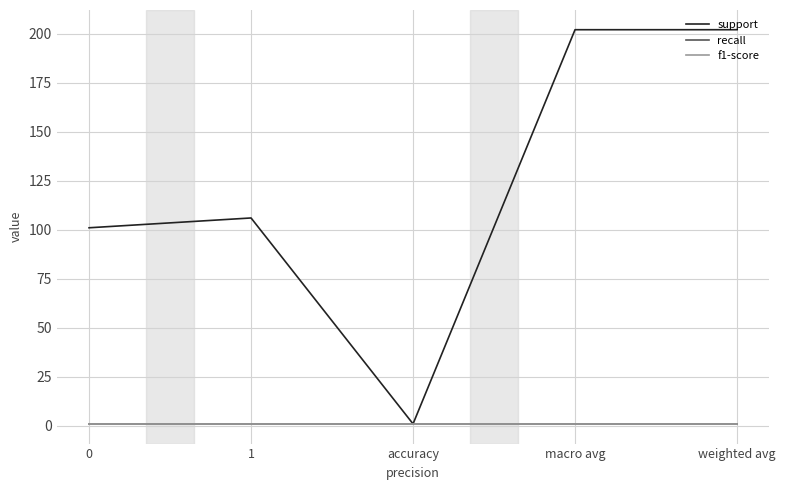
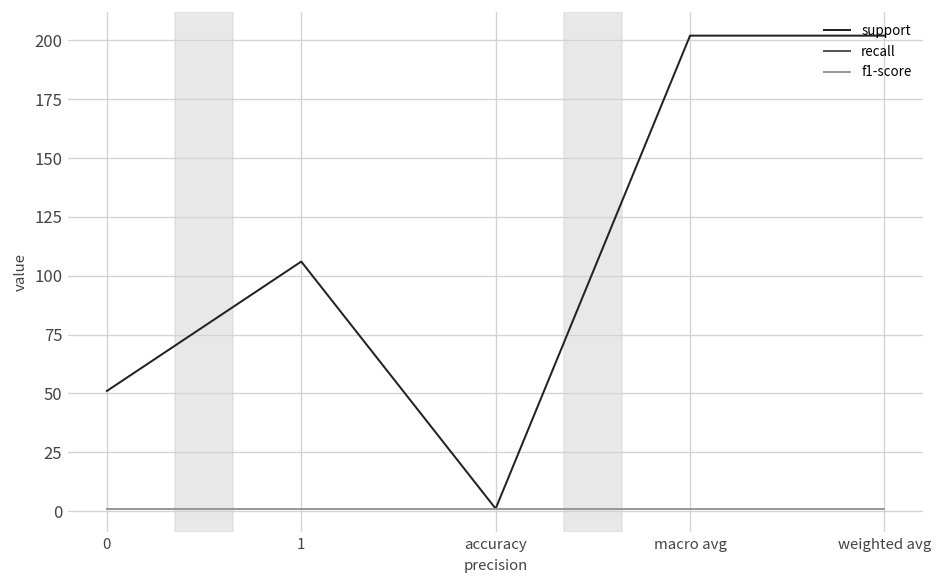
support, 0: 101 -> 51
